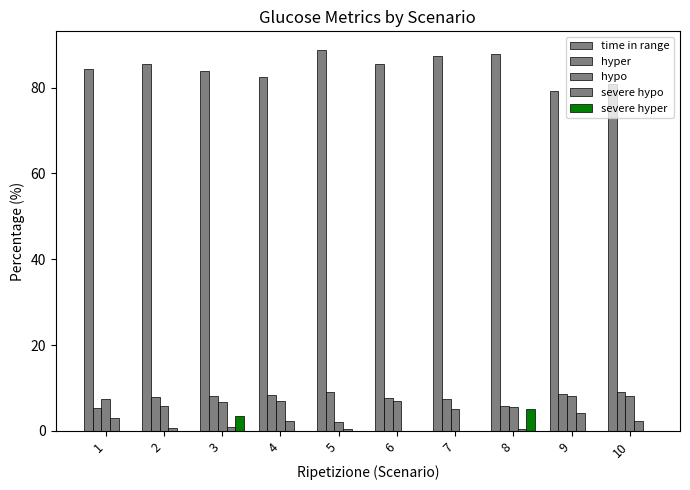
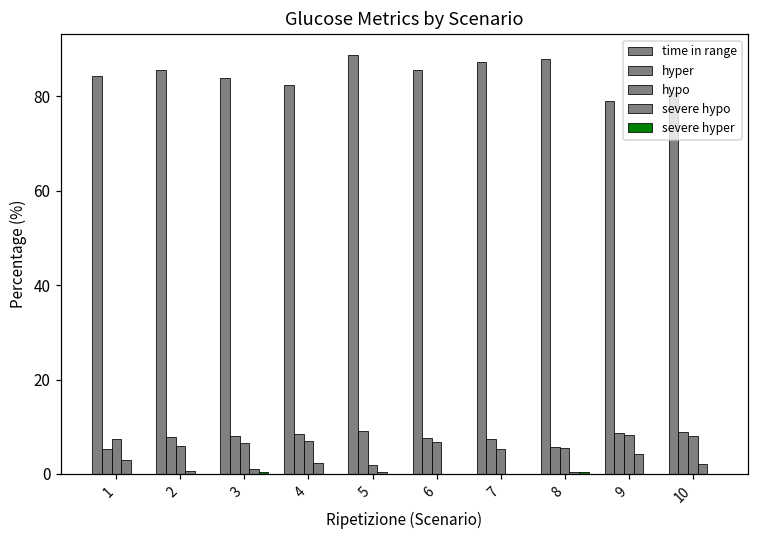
severe hyper, 3: 4 -> 0
severe hyper, 8: 5 -> 0
